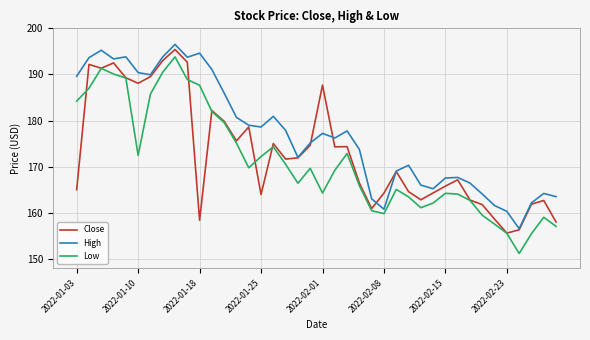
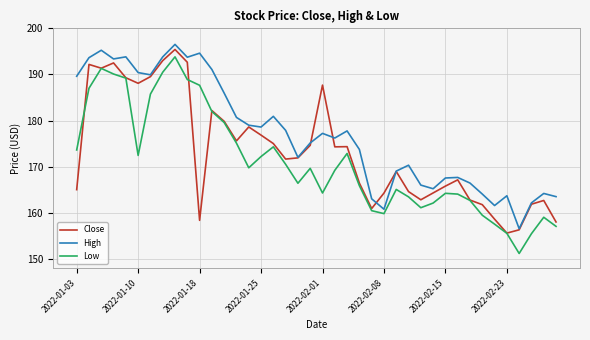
Low, 2022-01-03: 184 -> 174
Close, 2022-01-25: 164 -> 177
High, 2022-02-23: 160 -> 164
